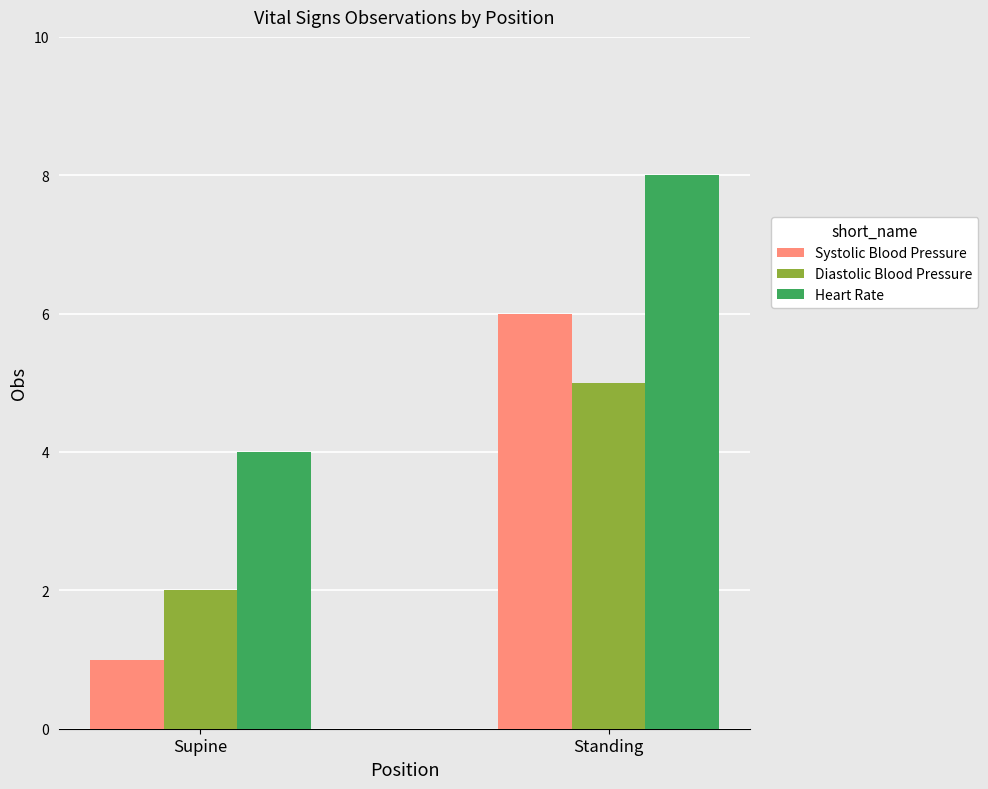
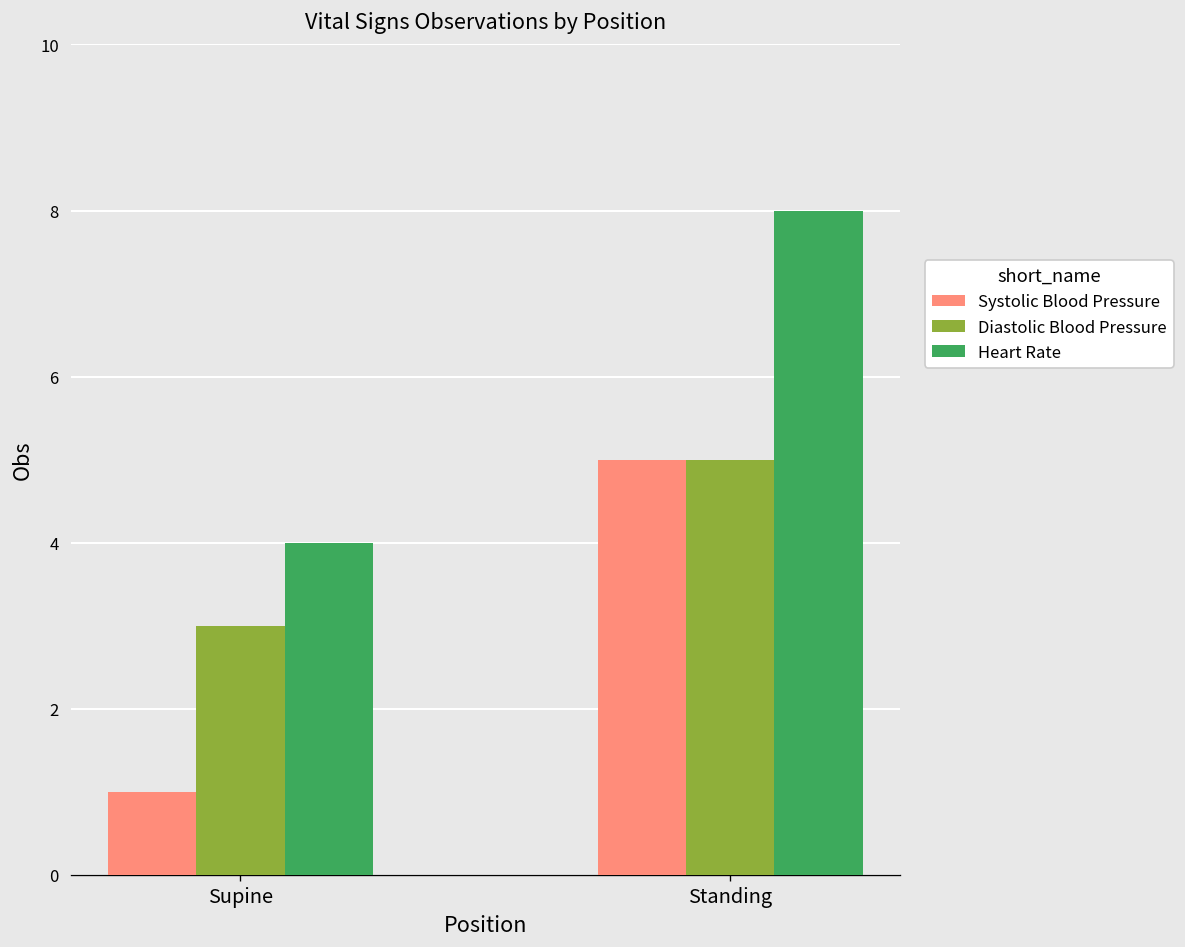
Diastolic Blood Pressure, Supine: 2 -> 3
Systolic Blood Pressure, Standing: 6 -> 5
